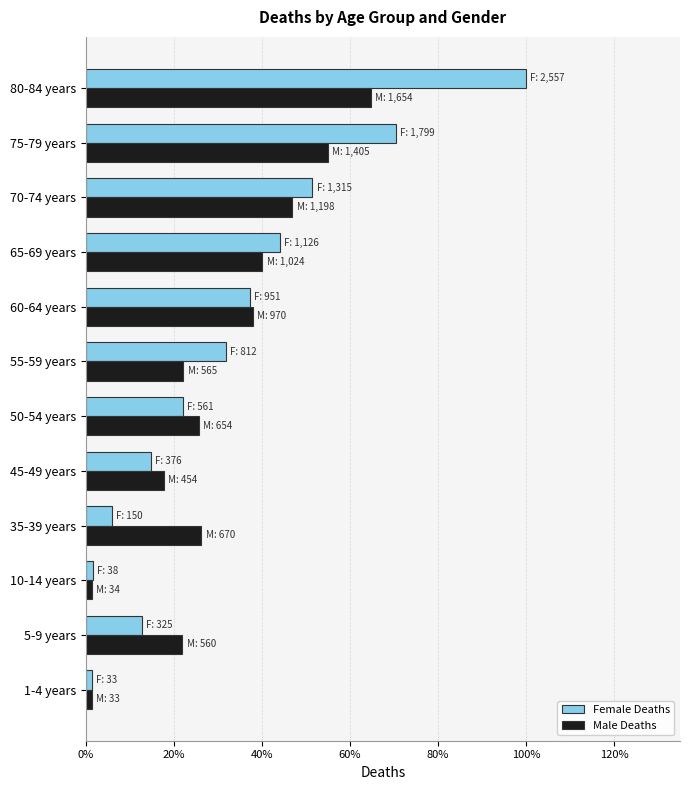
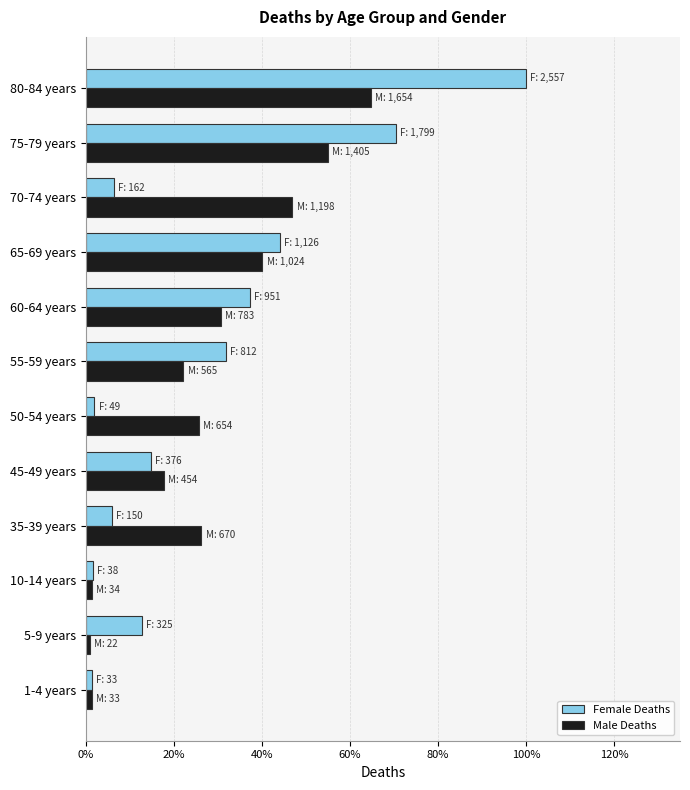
Female Deaths, 70-74 years: 1,315 -> 162
Male Deaths, 60-64 years: 970 -> 783
Female Deaths, 50-54 years: 561 -> 49
Male Deaths, 5-9 years: 560 -> 22
